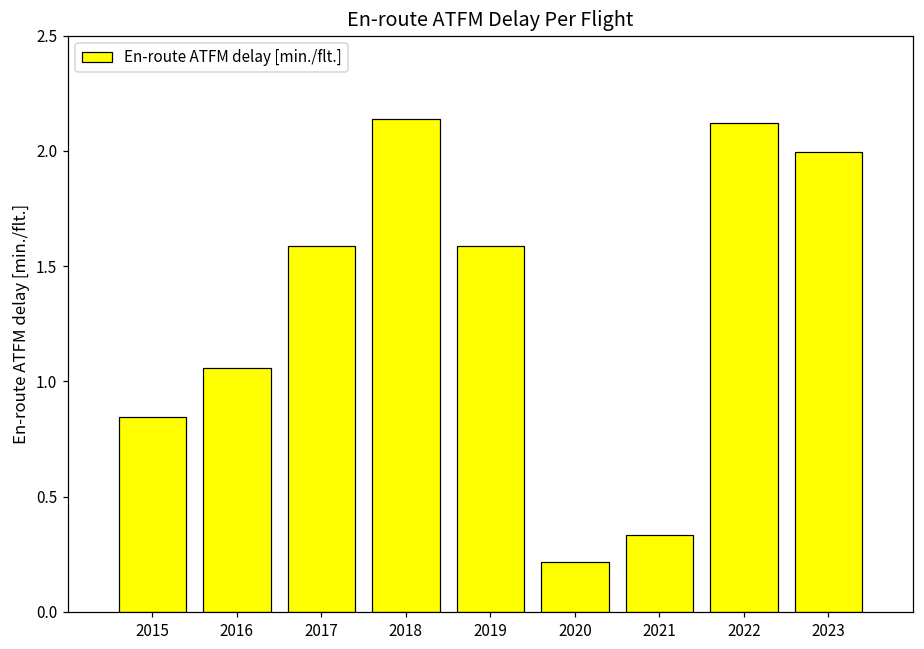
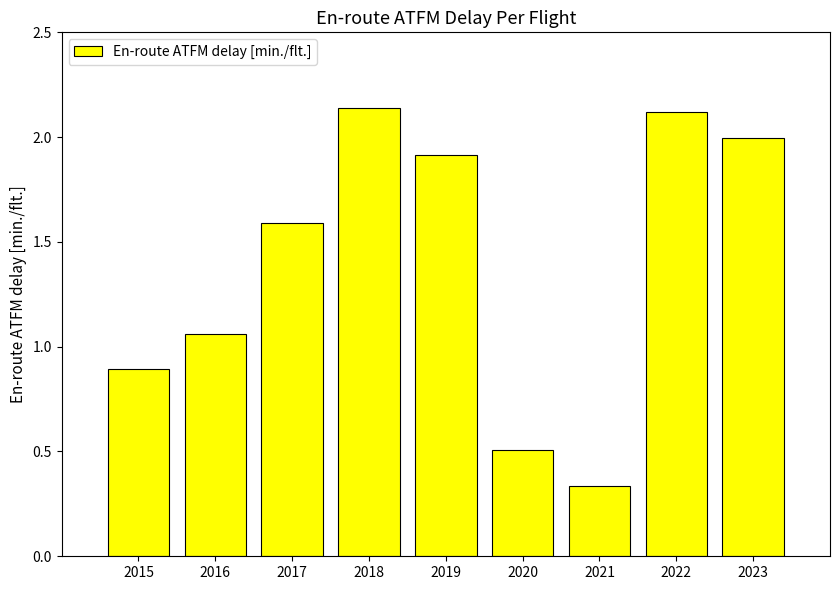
2015: 0.85 -> 0.89
2019: 1.59 -> 1.91
2020: 0.21 -> 0.51
